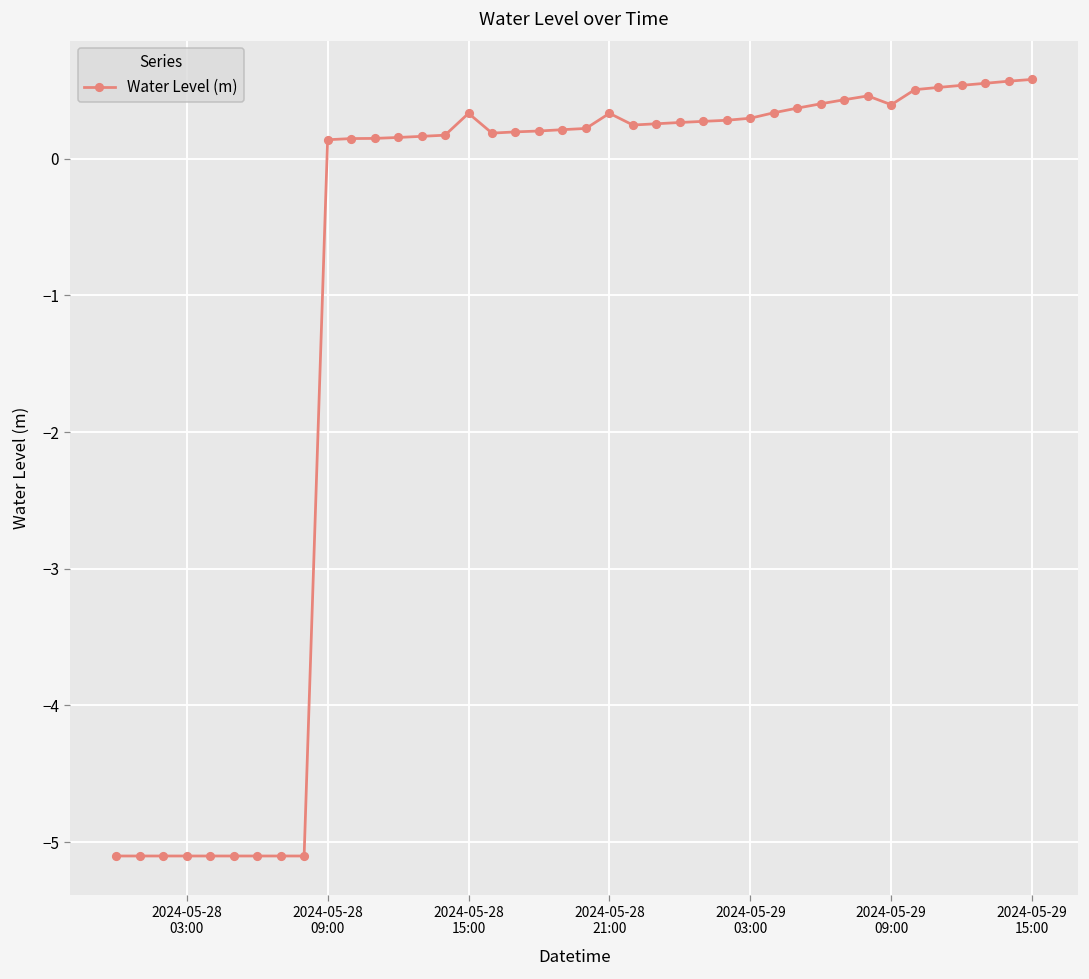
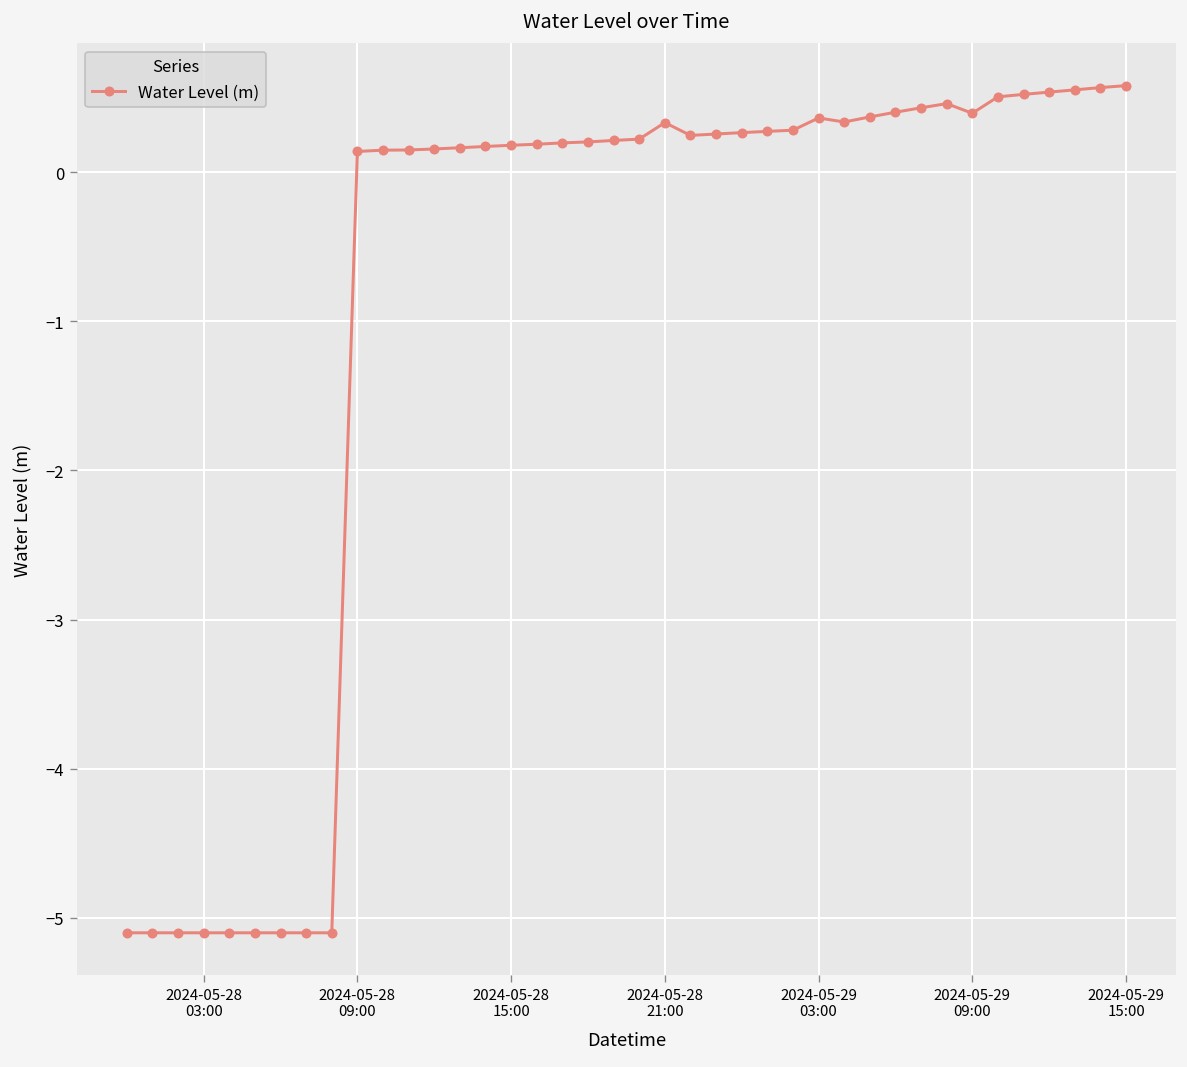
2024-05-28 15:00: 0.33 -> 0.18
2024-05-29 03:00: 0.30 -> 0.36
